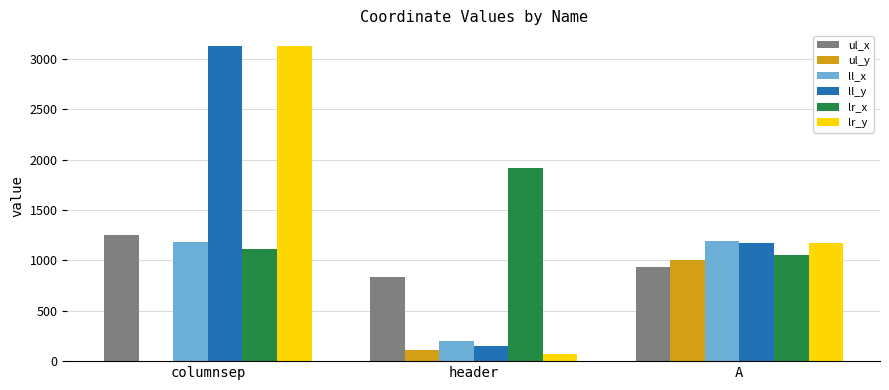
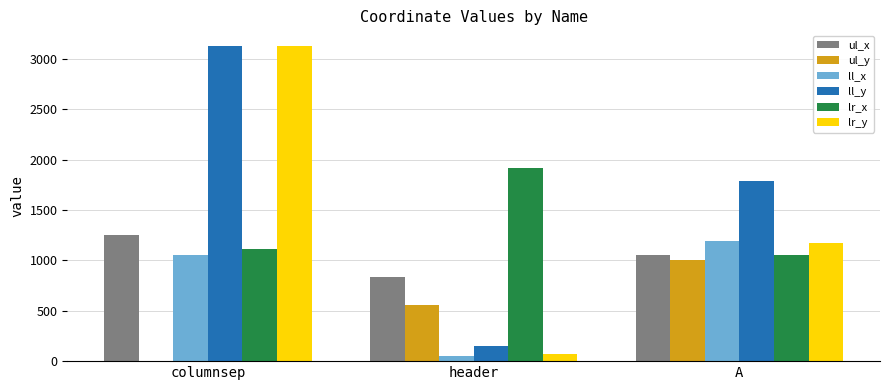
ll_x, columnsep: 1180 -> 1060
ul_y, header: 110 -> 560
ll_x, header: 200 -> 50
ul_x, A: 930 -> 1050
ll_y, A: 1180 -> 1790
